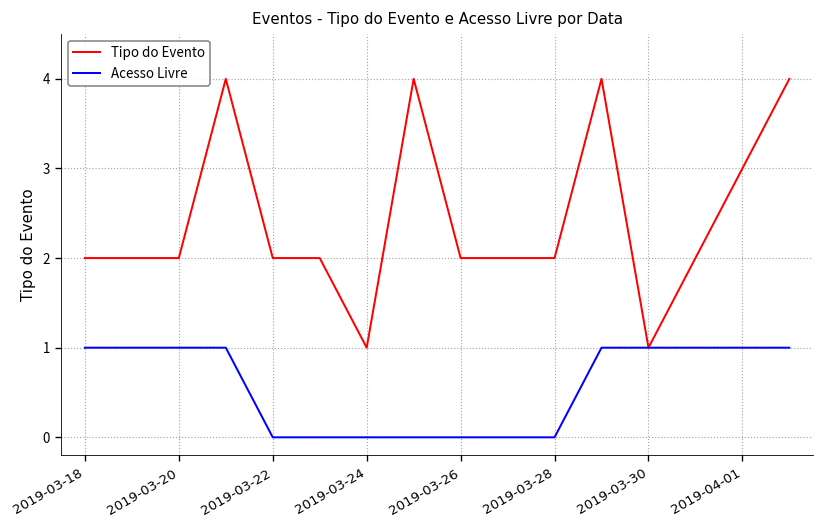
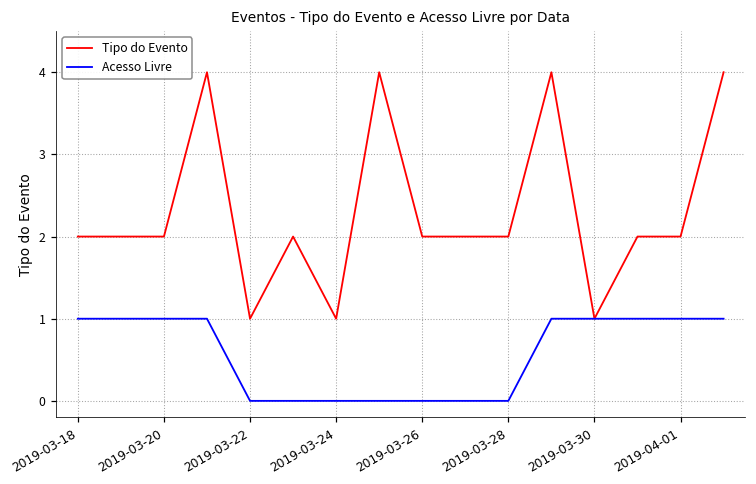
Tipo do Evento, 2019-03-22: 2 -> 1
Tipo do Evento, 2019-04-01: 3 -> 2
